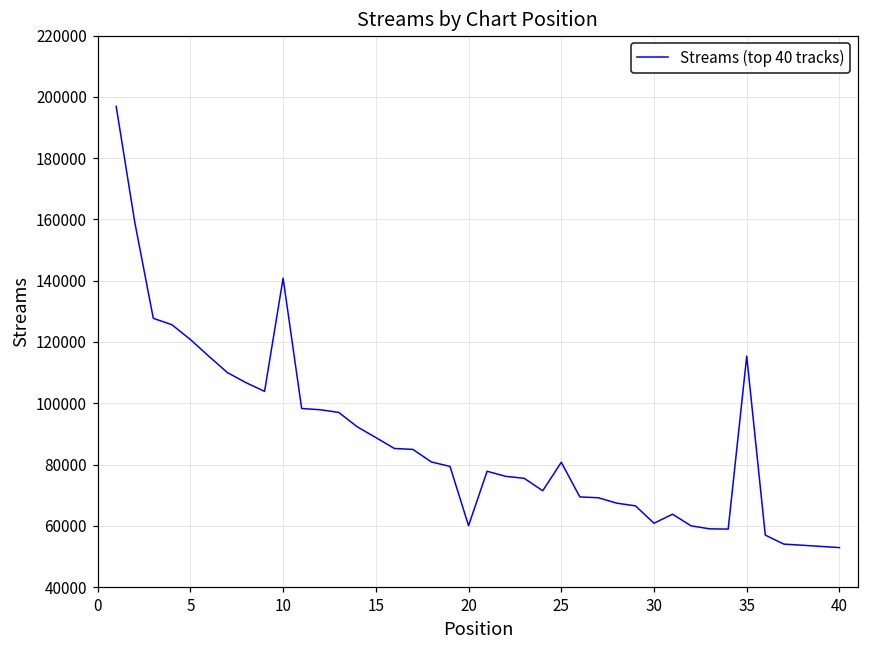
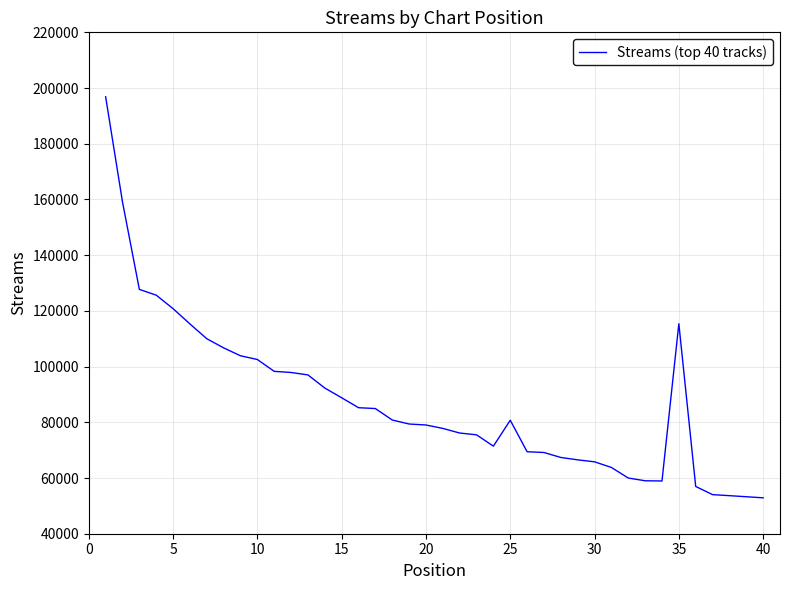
10: 141000 -> 103000
20: 60000 -> 79000
30: 61000 -> 66000
